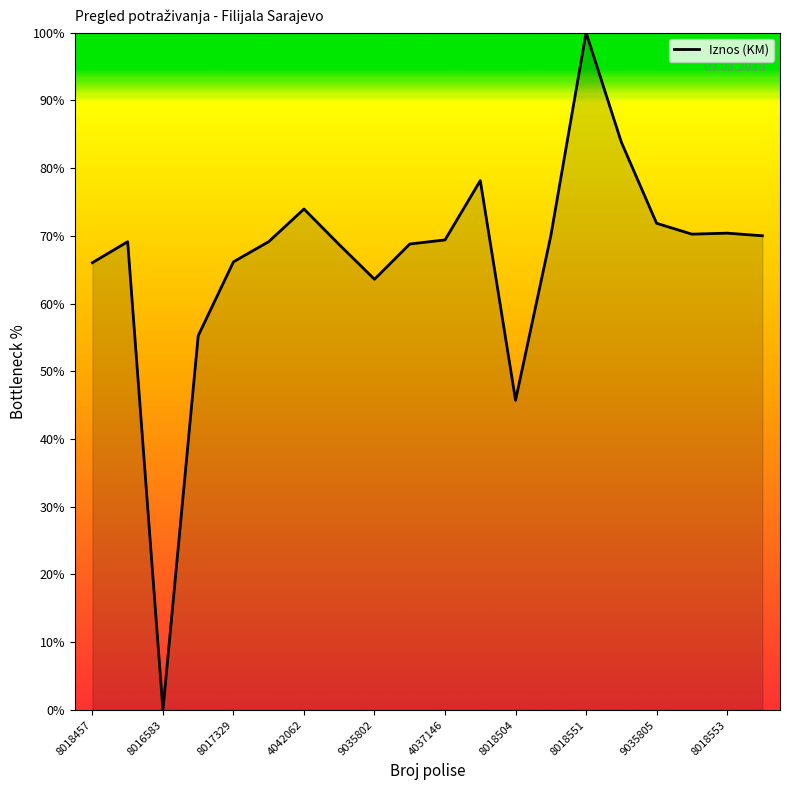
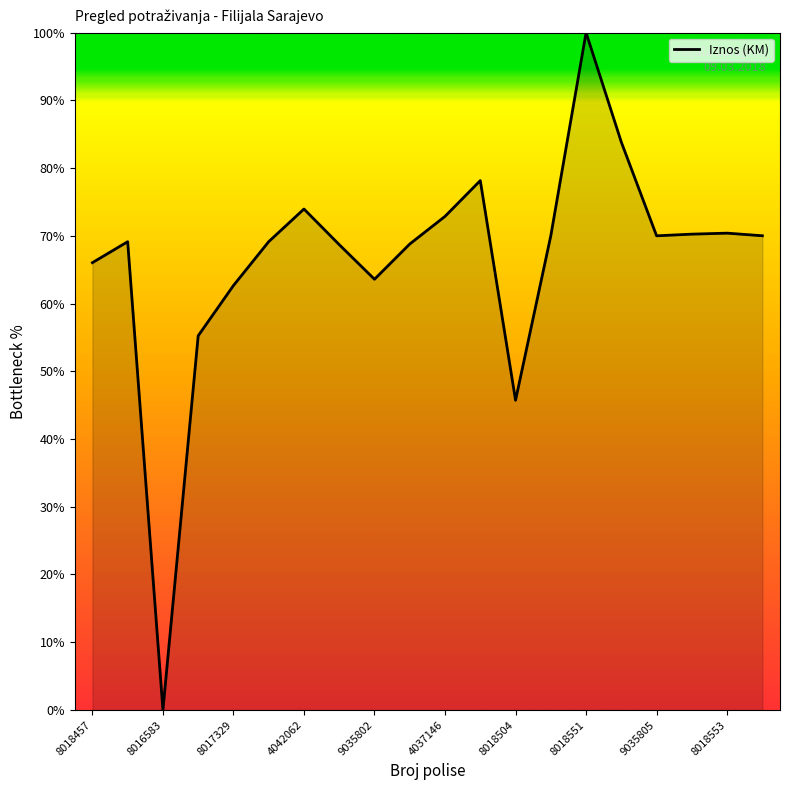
8017329: 66% -> 63%
4037146: 69% -> 73%
9035805: 72% -> 70%
